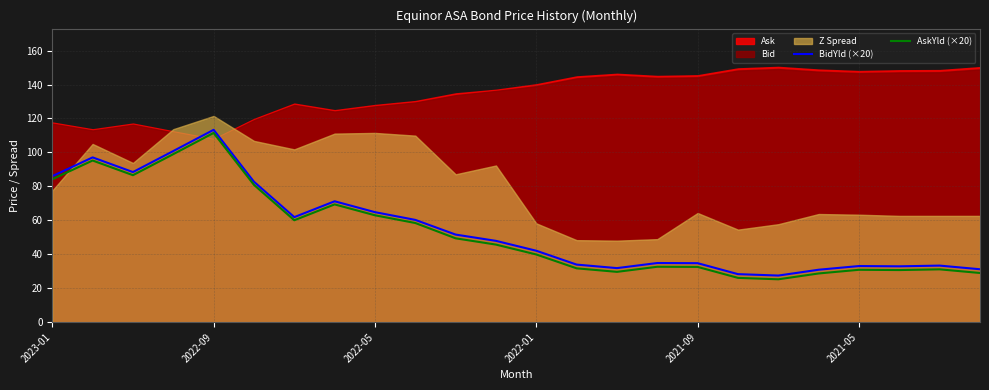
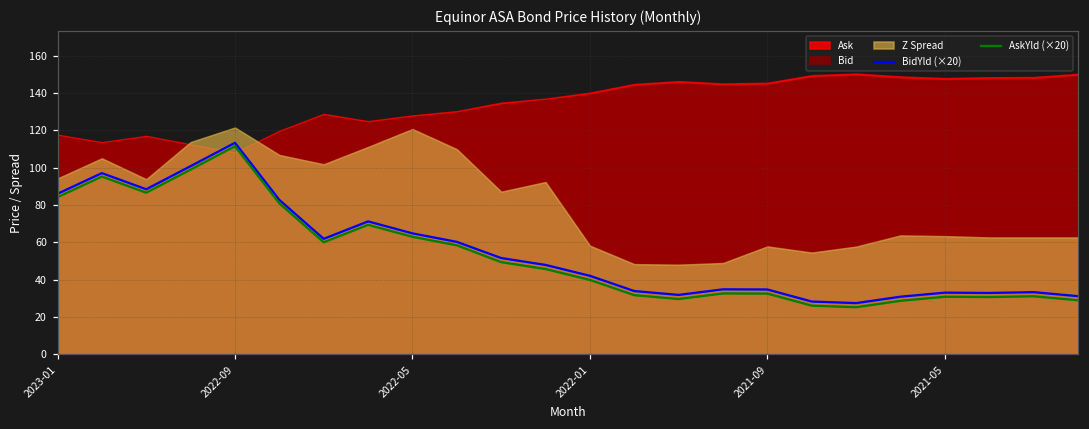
Z Spread, 2023-01: 78 -> 94
Z Spread, 2022-05: 112 -> 121
Z Spread, 2021-09: 64 -> 58
